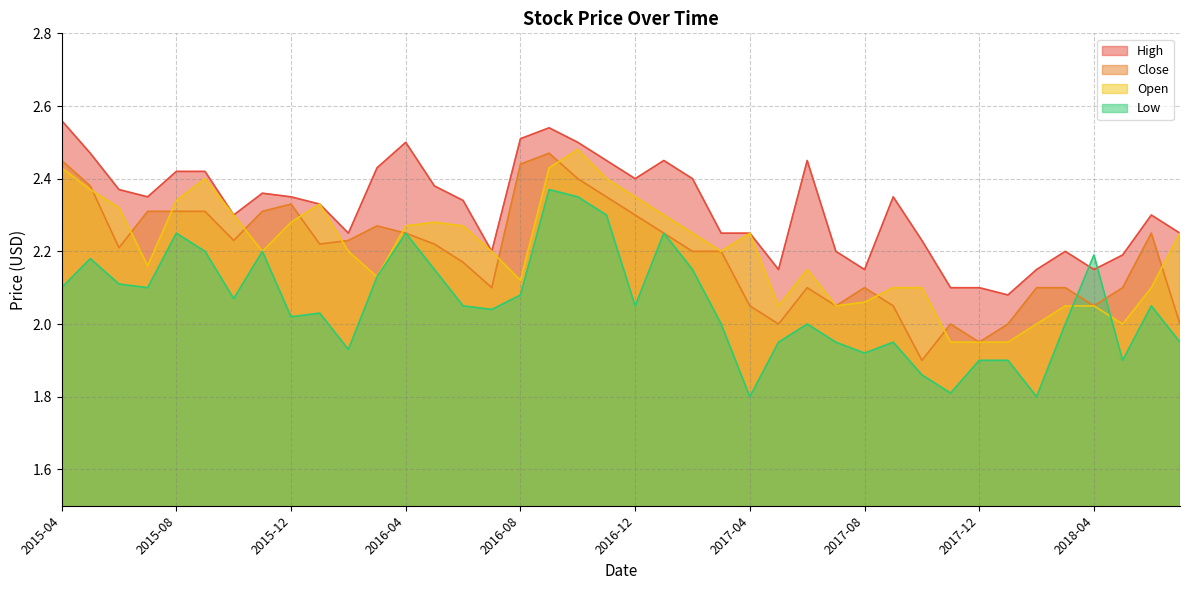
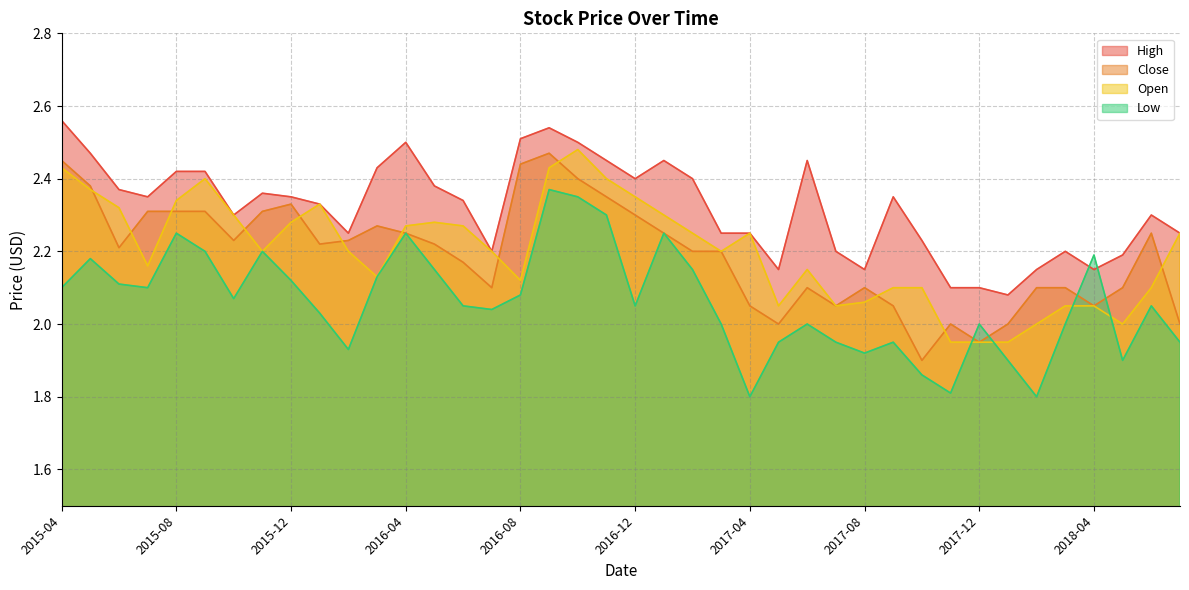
Low, 2015-12: 2.02 -> 2.12
Low, 2017-12: 1.9 -> 2.0
